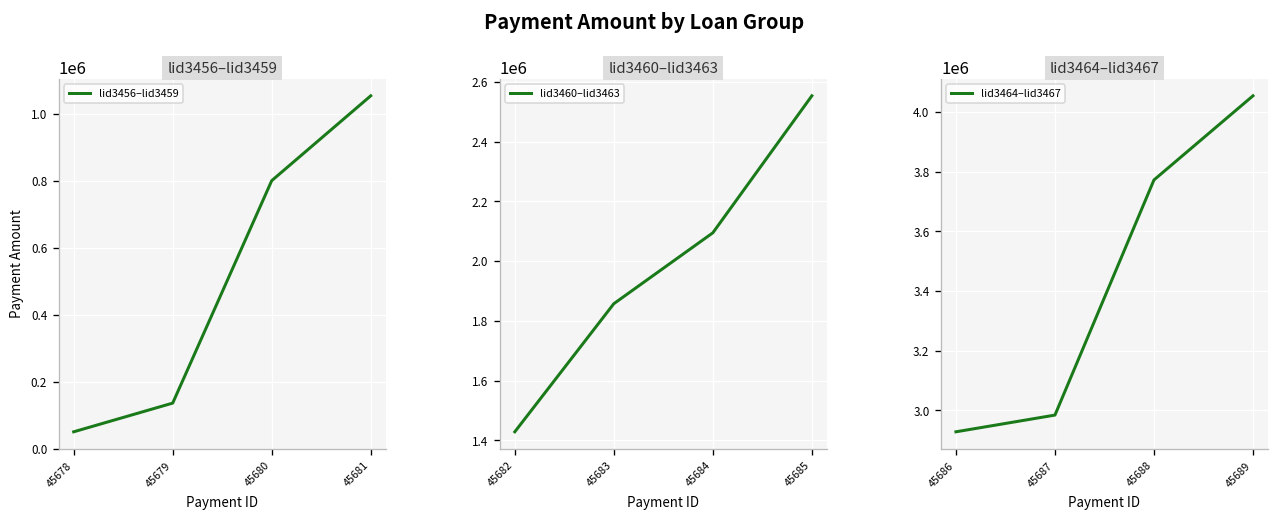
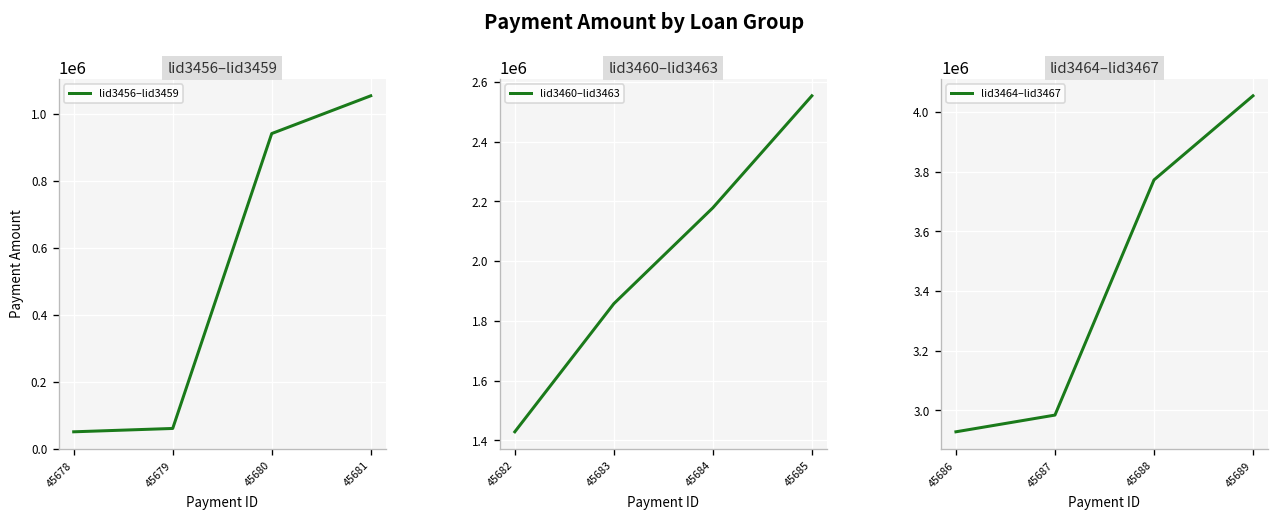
lid3456–lid3459, 45679: 140000 -> 60000
lid3456–lid3459, 45680: 800000 -> 940000
lid3460–lid3463, 45684: 2090000 -> 2180000
